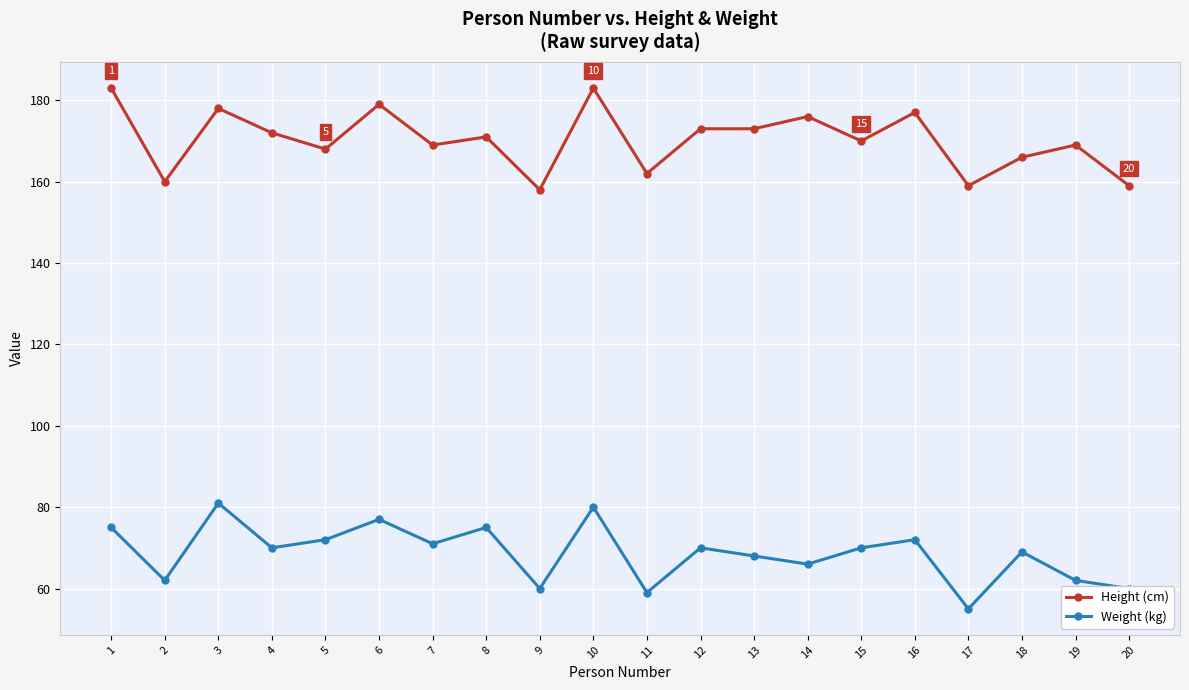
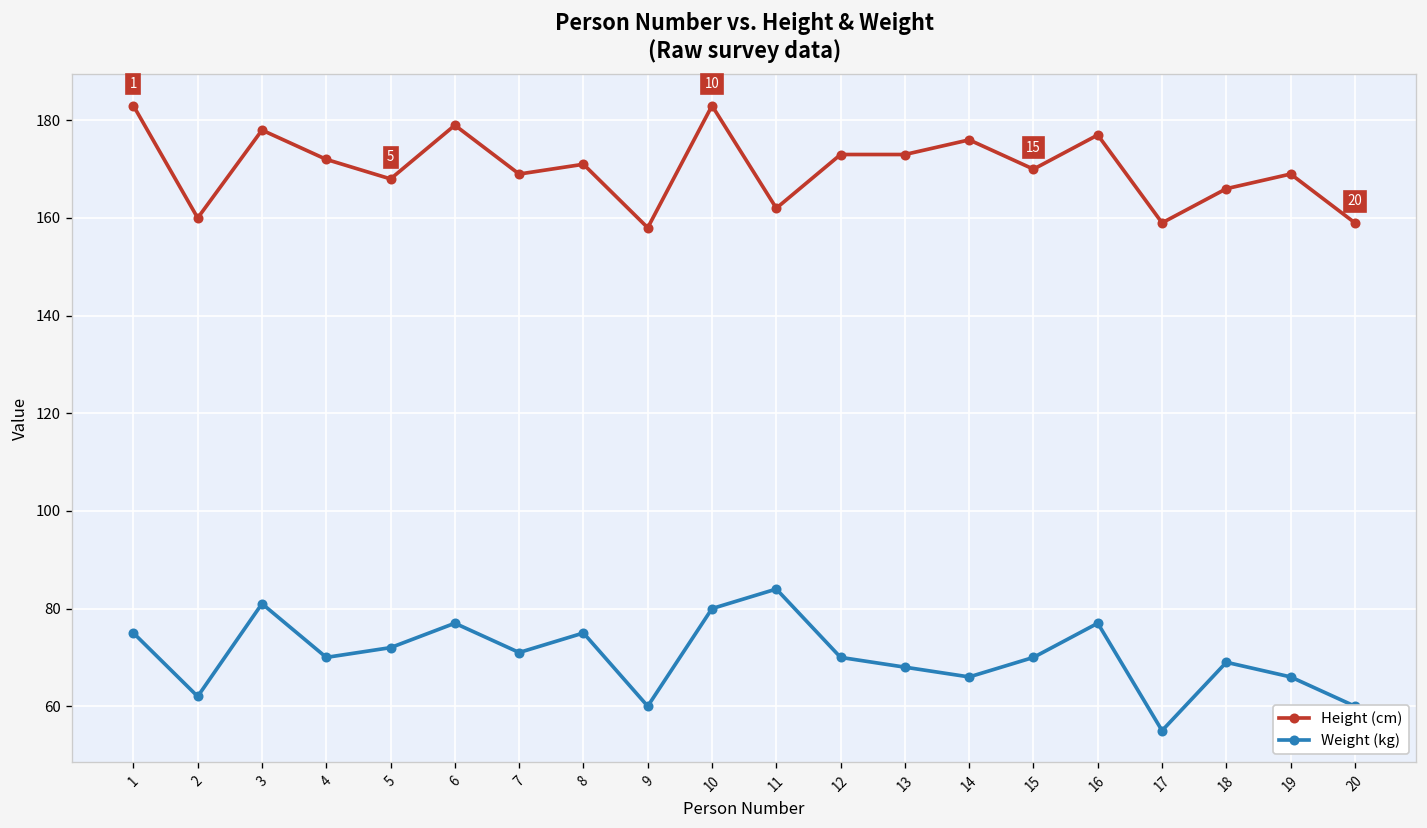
Weight (kg), 11: 59 -> 84
Weight (kg), 16: 72 -> 77
Weight (kg), 19: 62 -> 66
